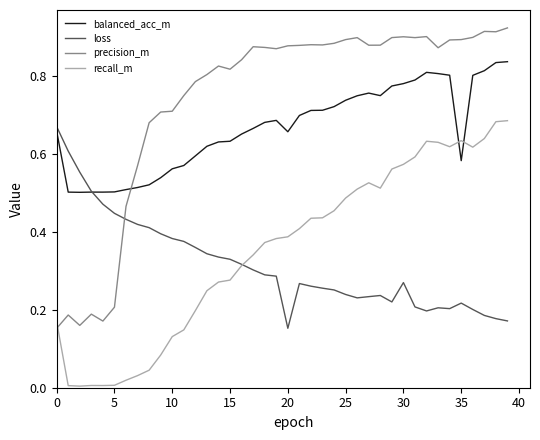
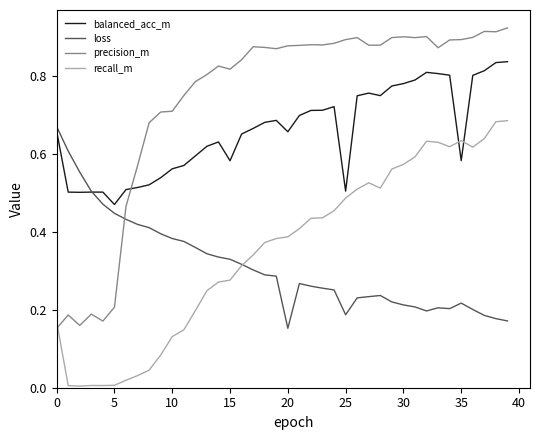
balanced_acc_m, 5: 0.50 -> 0.47
balanced_acc_m, 15: 0.63 -> 0.58
balanced_acc_m, 25: 0.74 -> 0.50
loss, 25: 0.24 -> 0.19
loss, 30: 0.27 -> 0.21
